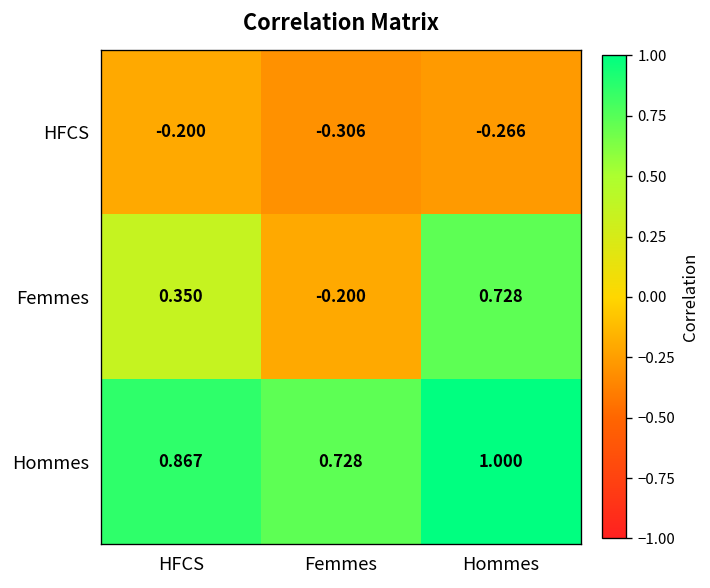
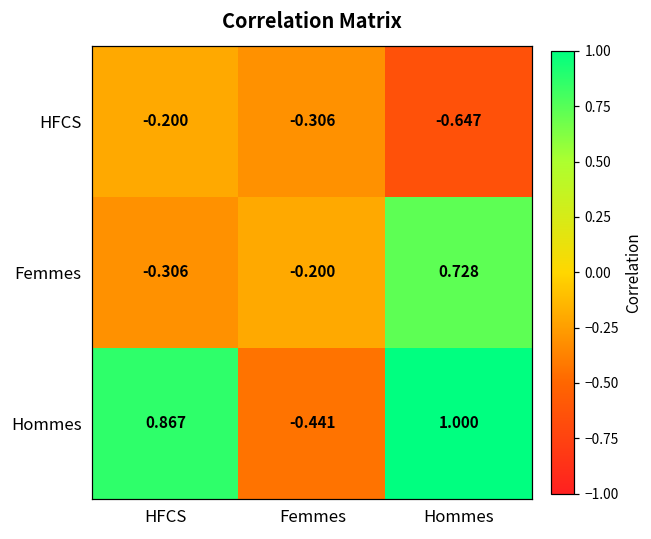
HFCS, Hommes: -0.266 -> -0.647
Femmes, HFCS: 0.350 -> -0.306
Hommes, Femmes: 0.728 -> -0.441
